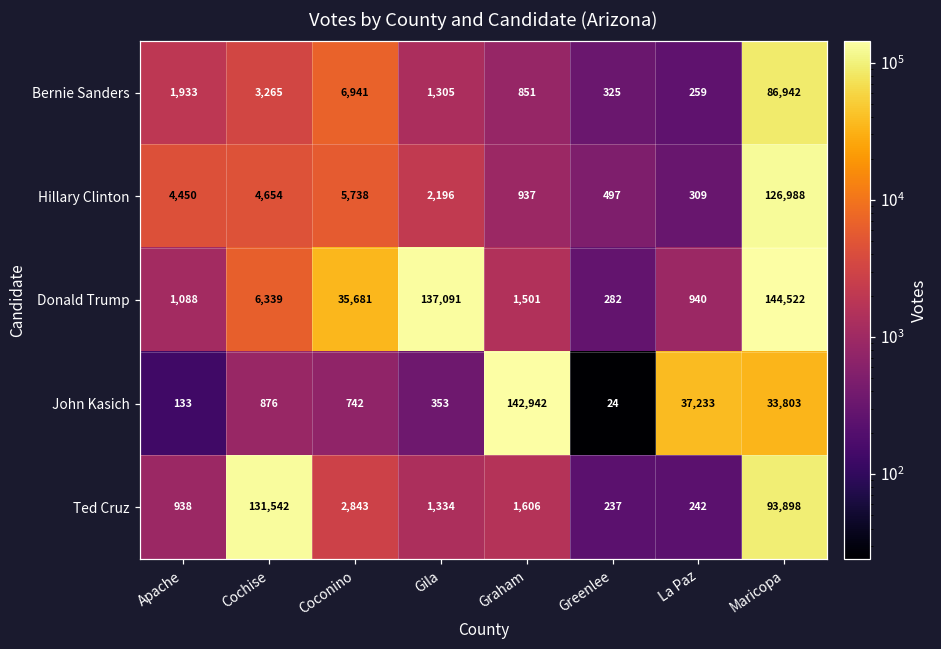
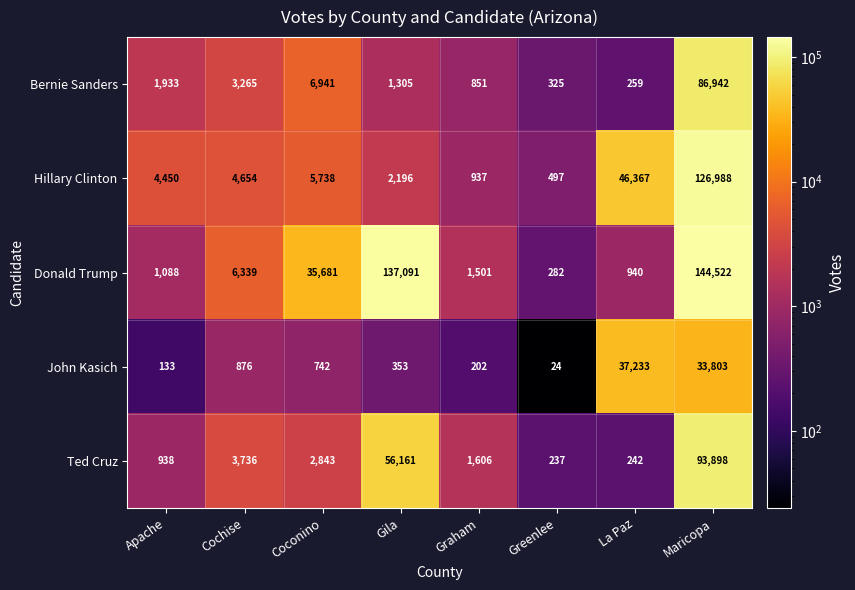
Hillary Clinton, La Paz: 309 -> 46,367
John Kasich, Graham: 142,942 -> 202
Ted Cruz, Cochise: 131,542 -> 3,736
Ted Cruz, Gila: 1,334 -> 56,161
